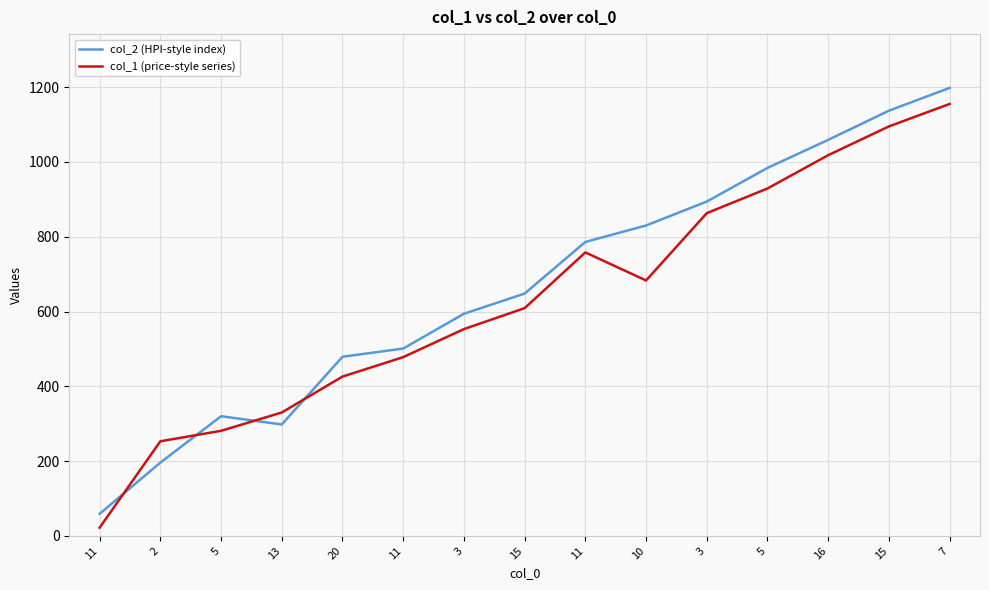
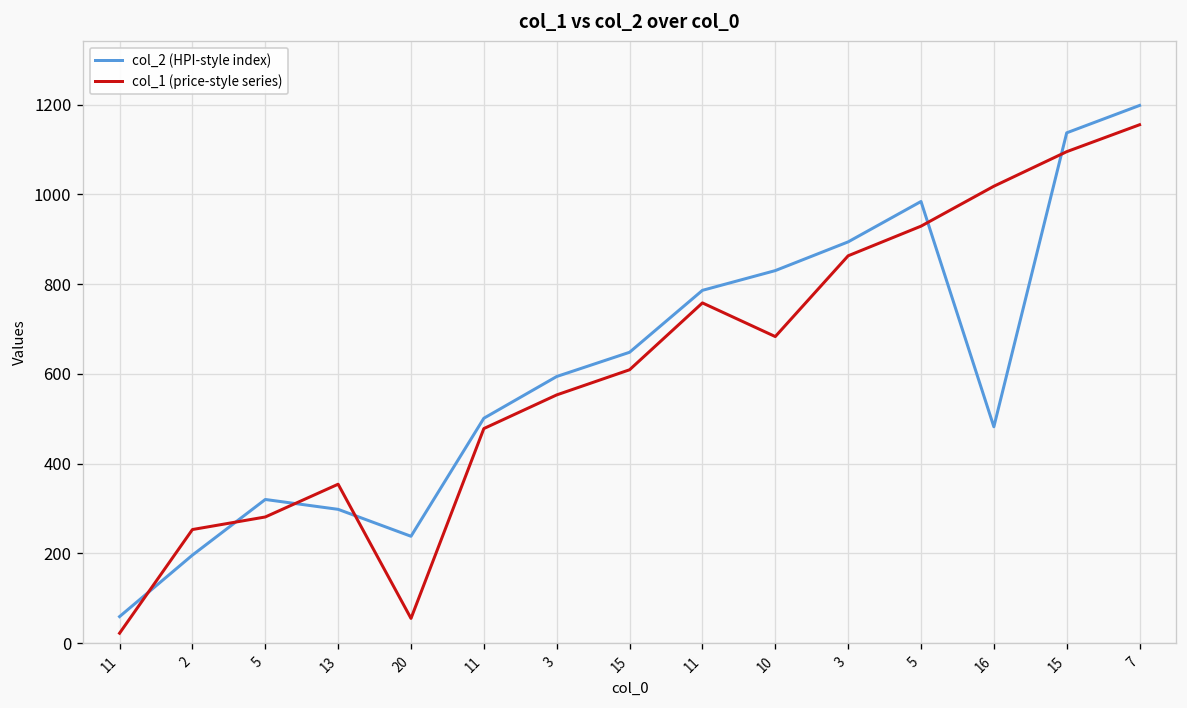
col_1 (price-style series), 13: 330 -> 350
col_2 (HPI-style index), 20: 480 -> 240
col_1 (price-style series), 20: 430 -> 60
col_2 (HPI-style index), 16: 1060 -> 480
